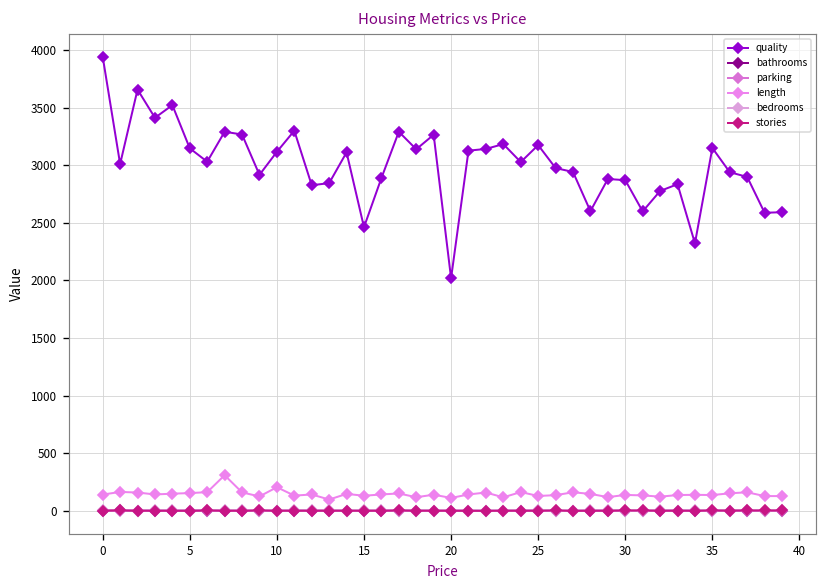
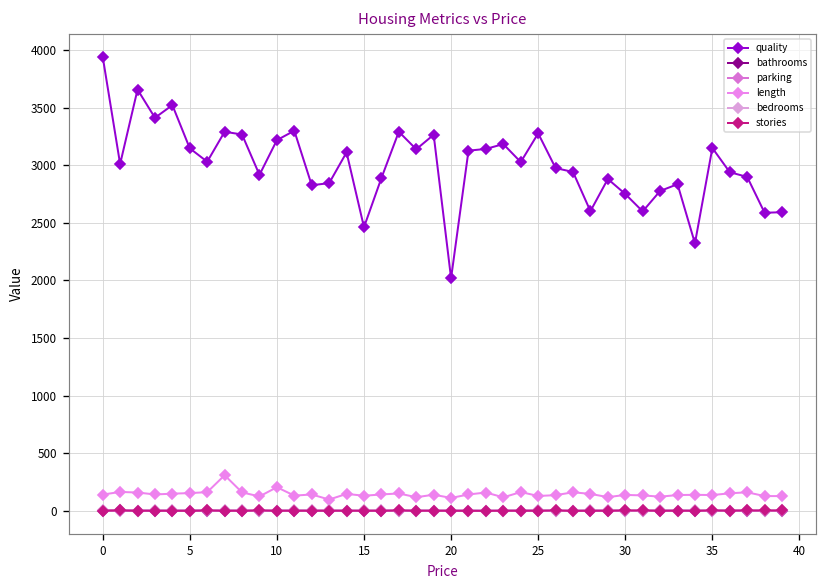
quality, 10: 3100 -> 3200
quality, 25: 3200 -> 3300
quality, 30: 2900 -> 2800
